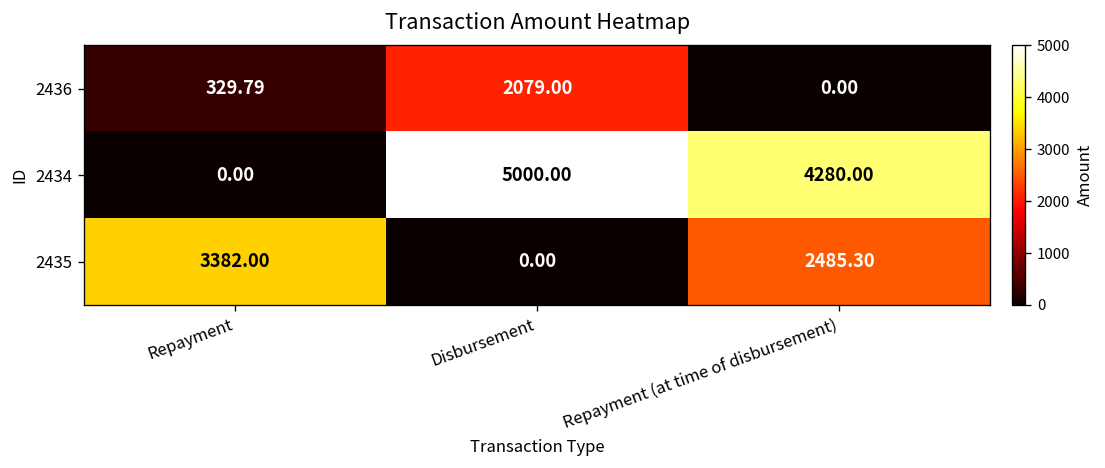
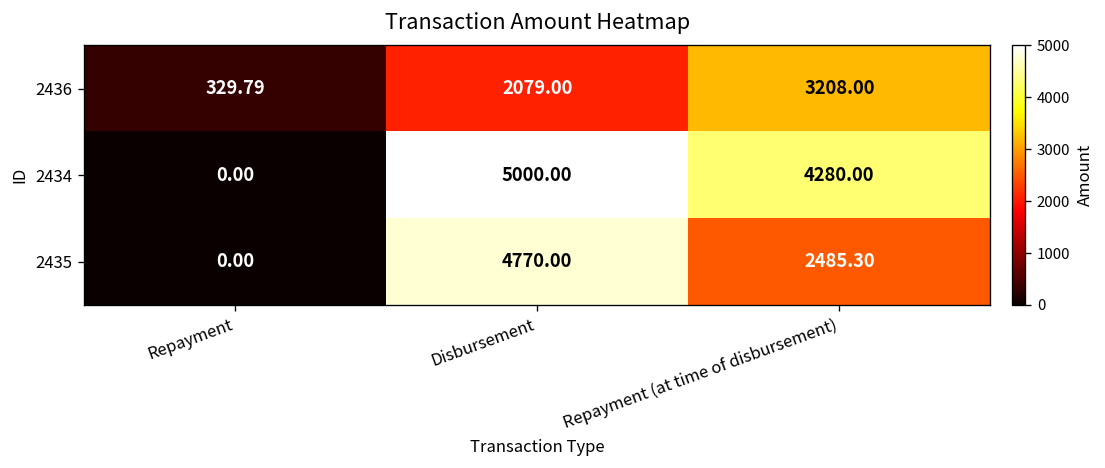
2436, Repayment (at time of disbursement): 0.00 -> 3208.00
2435, Repayment: 3382.00 -> 0.00
2435, Disbursement: 0.00 -> 4770.00
